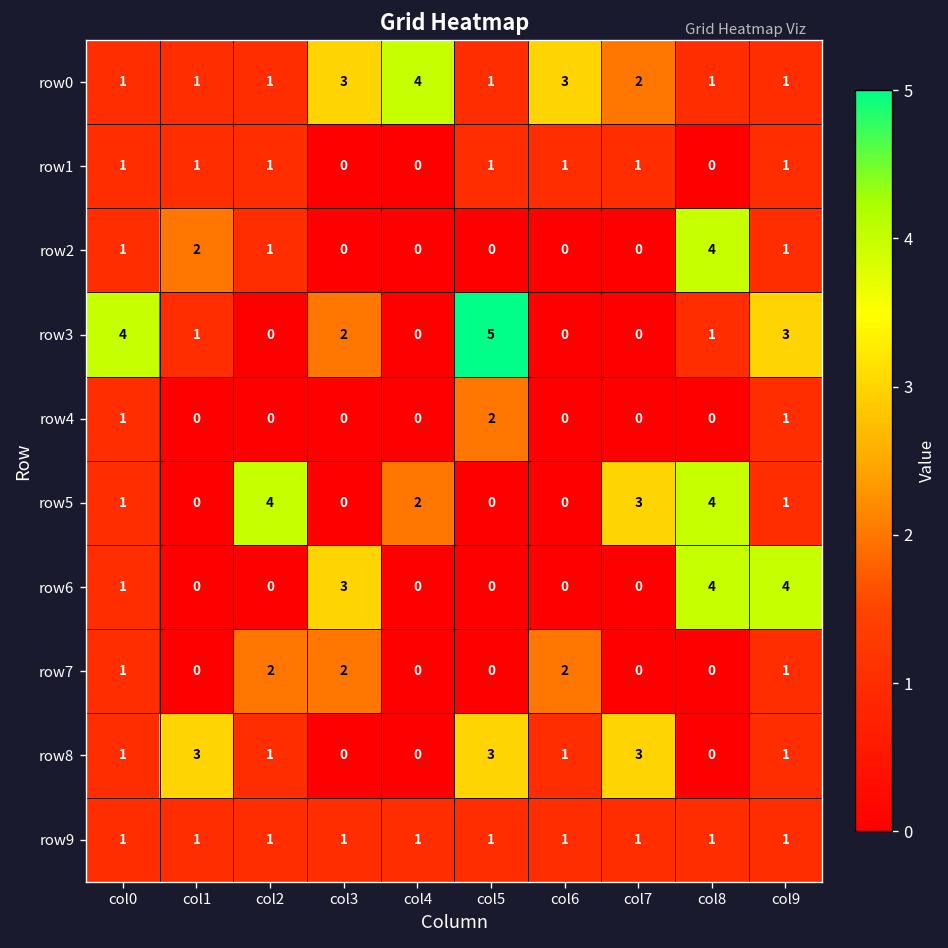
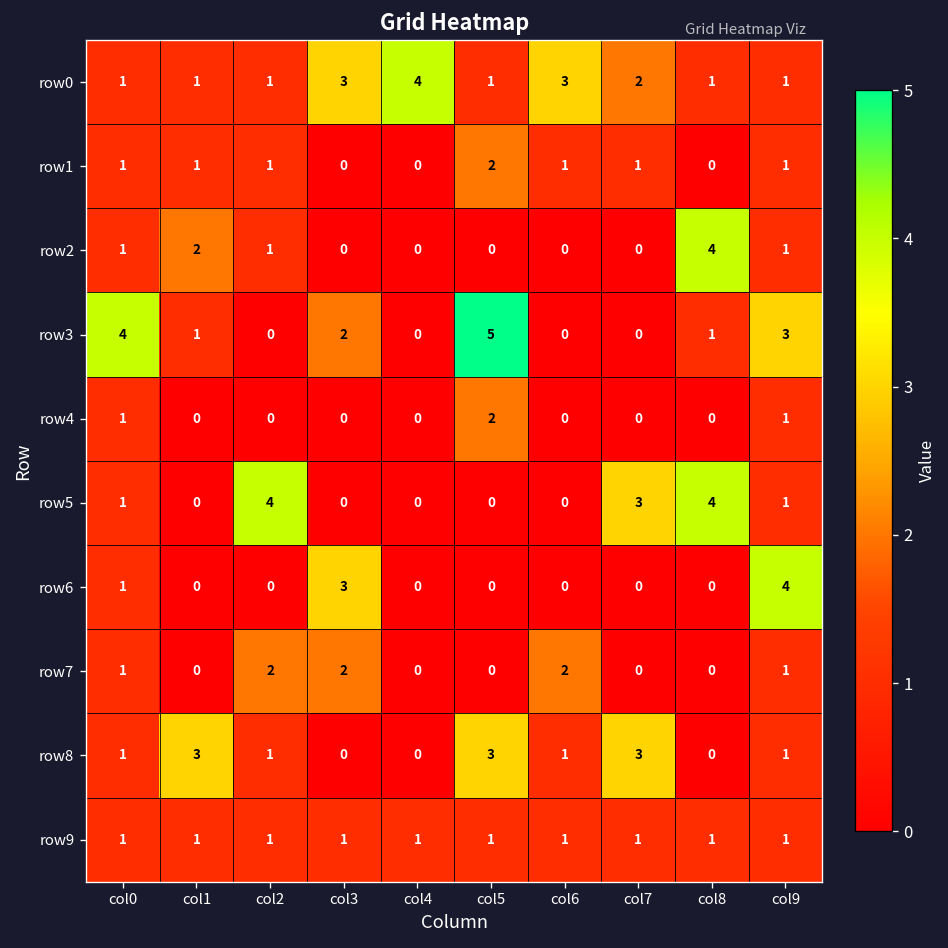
row1, col5: 1 -> 2
row5, col4: 2 -> 0
row6, col8: 4 -> 0
